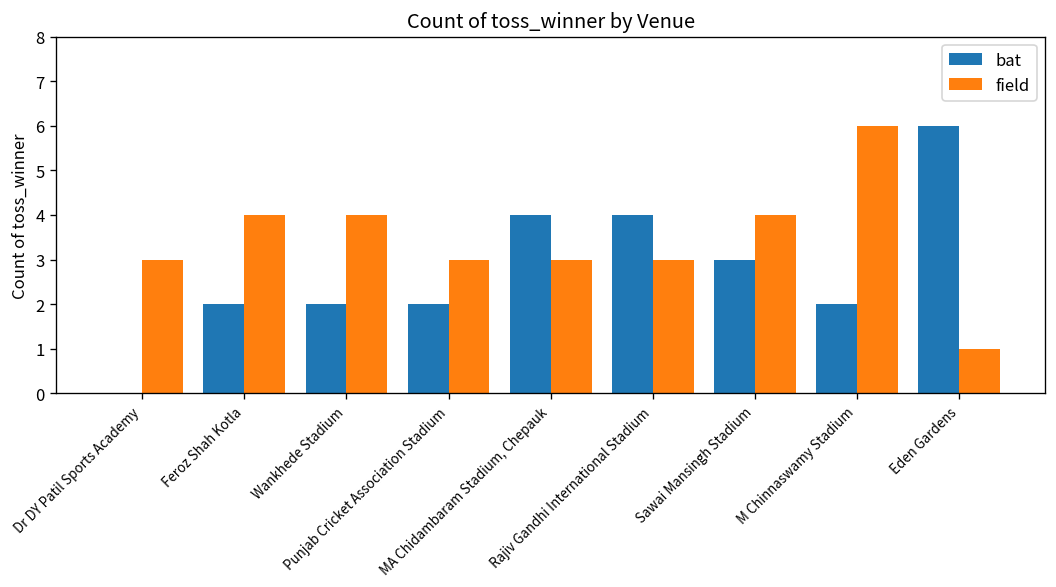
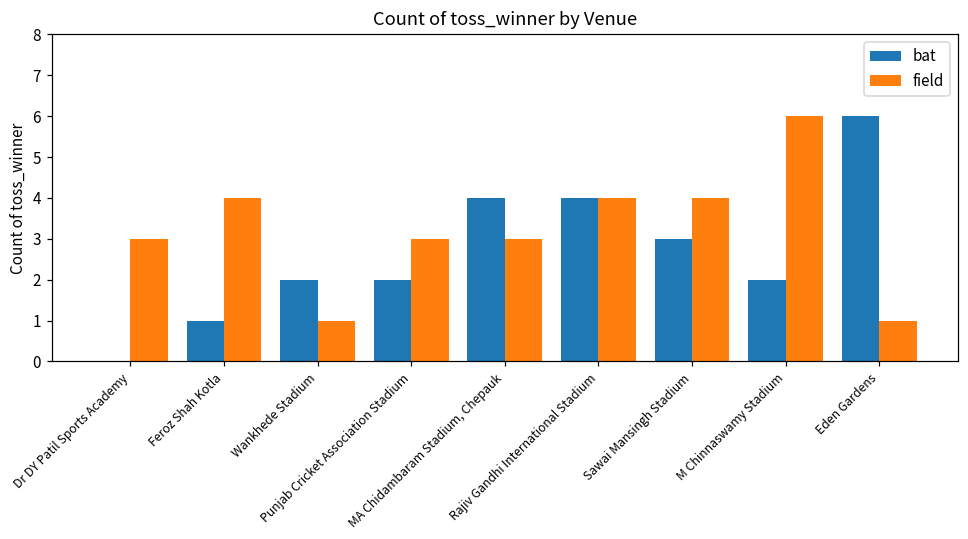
bat, Feroz Shah Kotla: 2 -> 1
field, Wankhede Stadium: 4 -> 1
field, Rajiv Gandhi International Stadium: 3 -> 4
